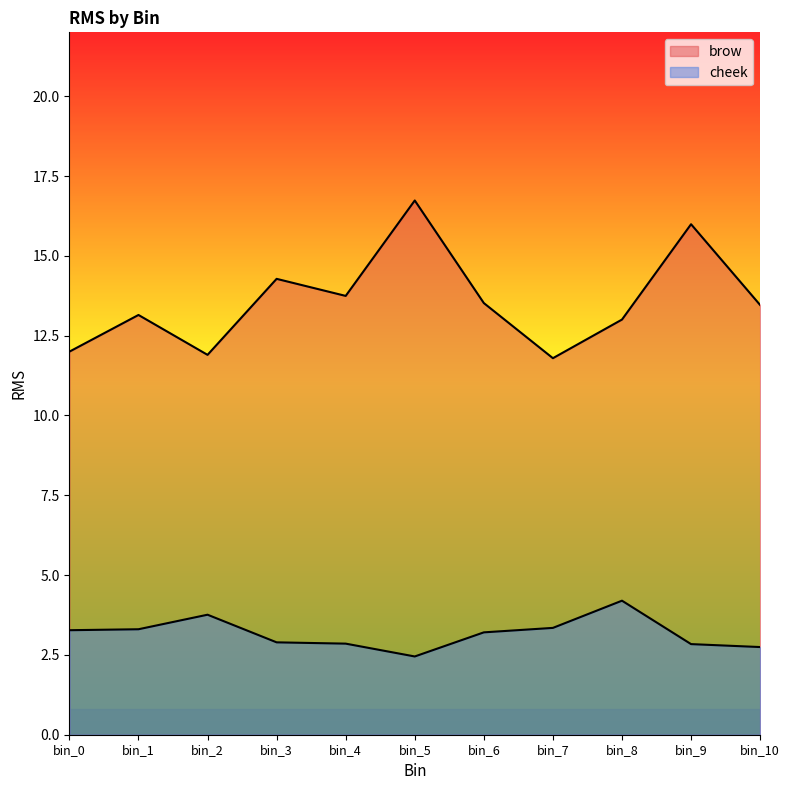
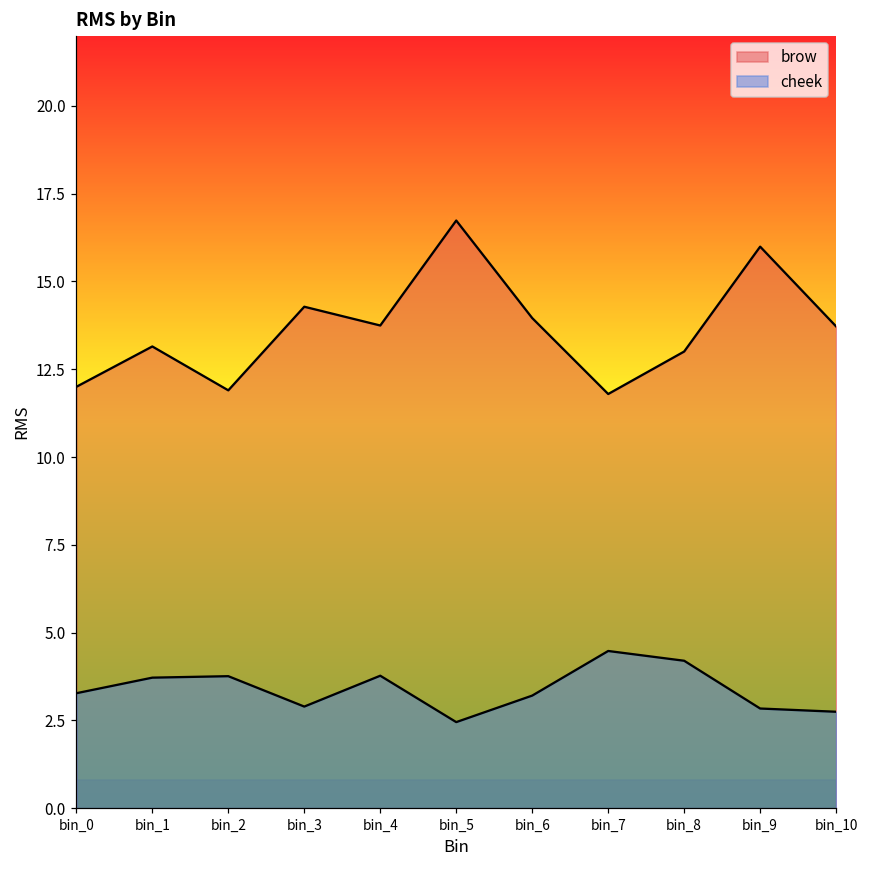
cheek, bin_1: 3.3 -> 3.7
cheek, bin_4: 2.9 -> 3.8
brow, bin_6: 13.5 -> 14.0
cheek, bin_7: 3.3 -> 4.5
brow, bin_10: 13.5 -> 13.7
